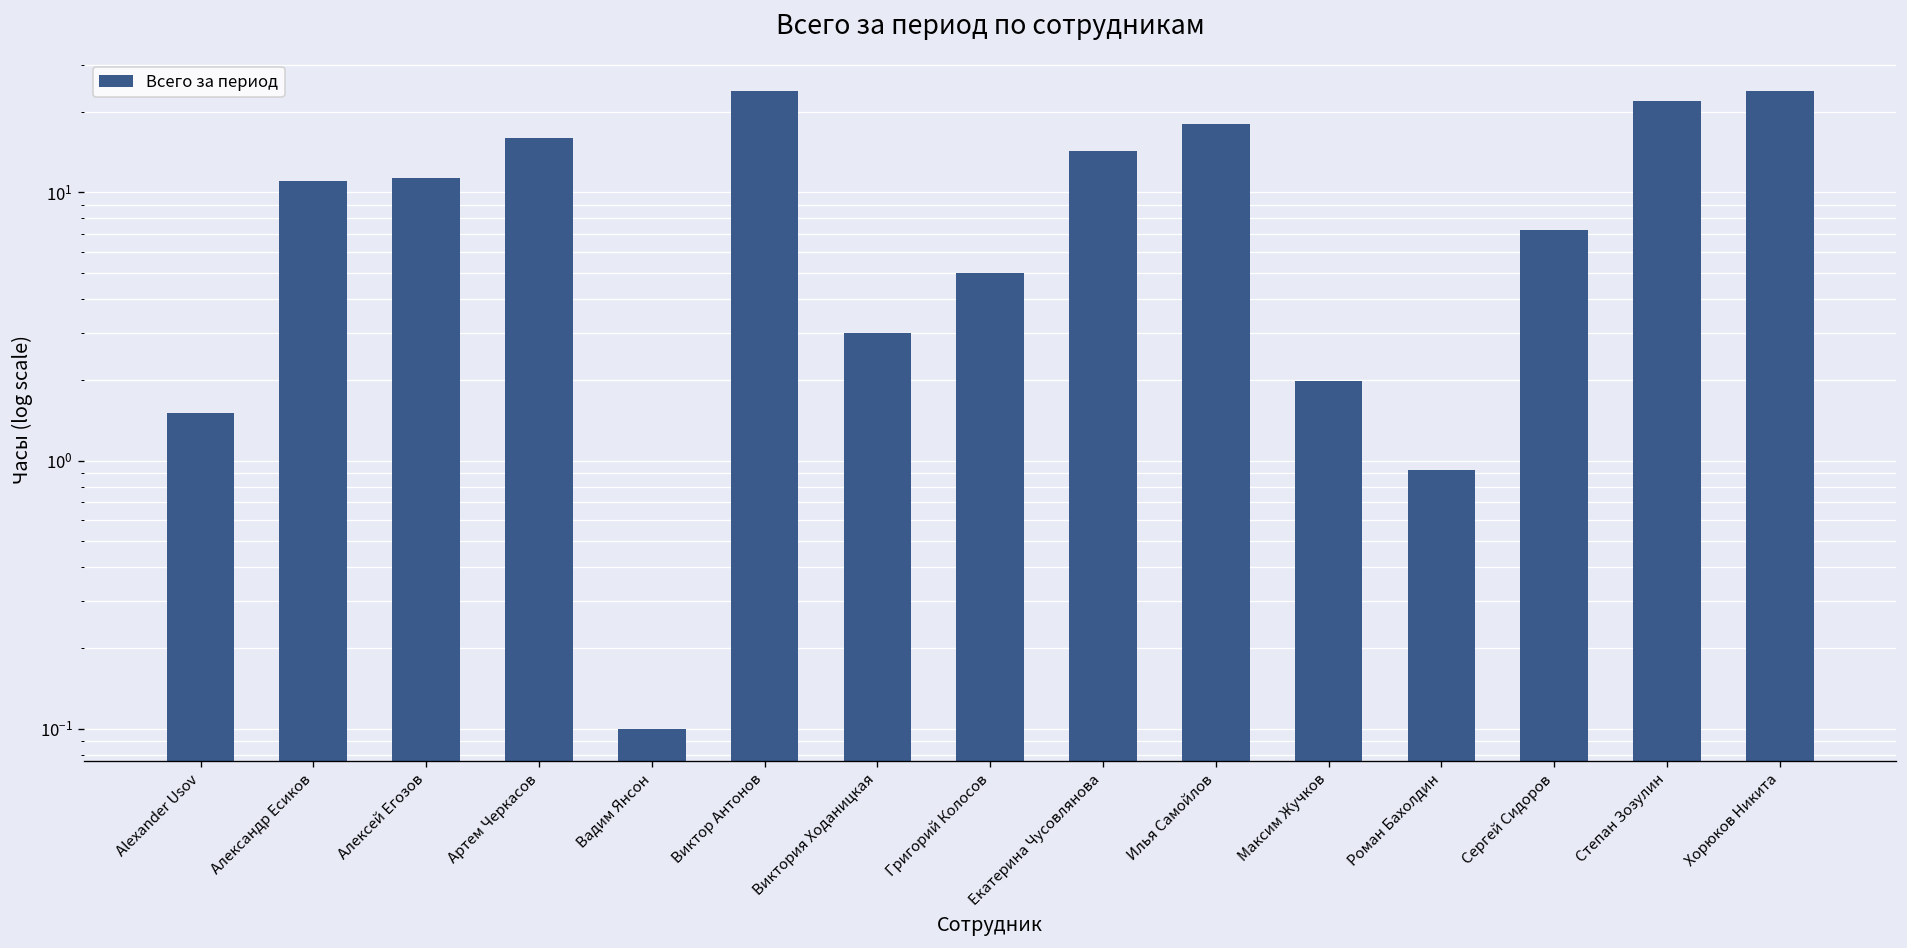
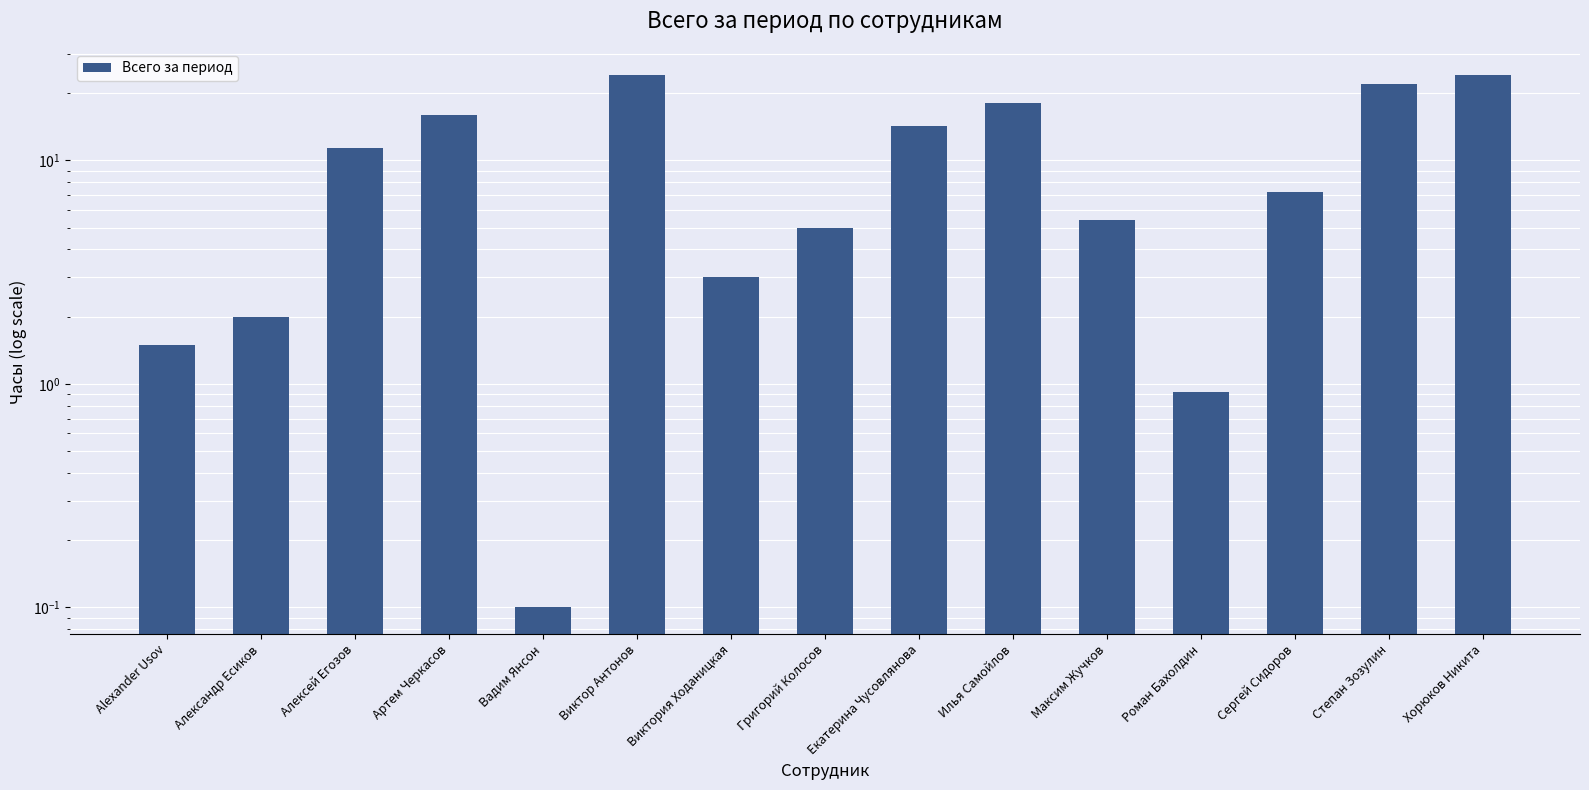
Александр Есиков: 11 -> 2
Максим Жучков: 2.0 -> 5.4
